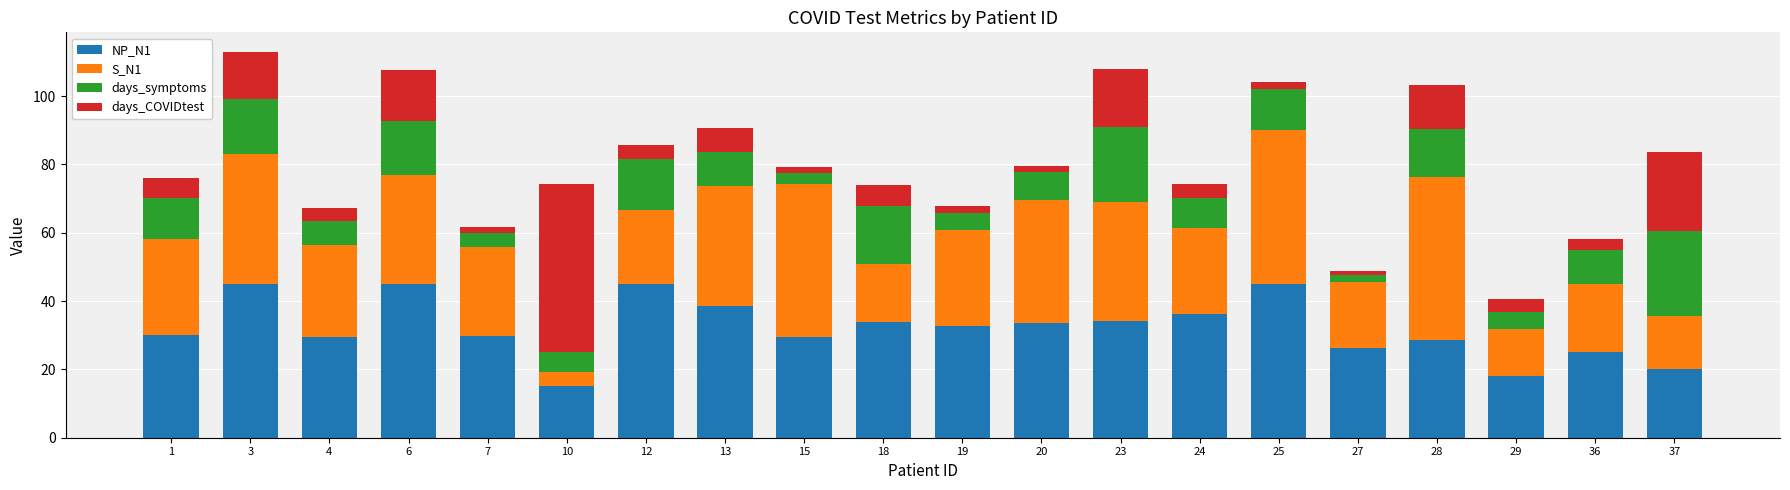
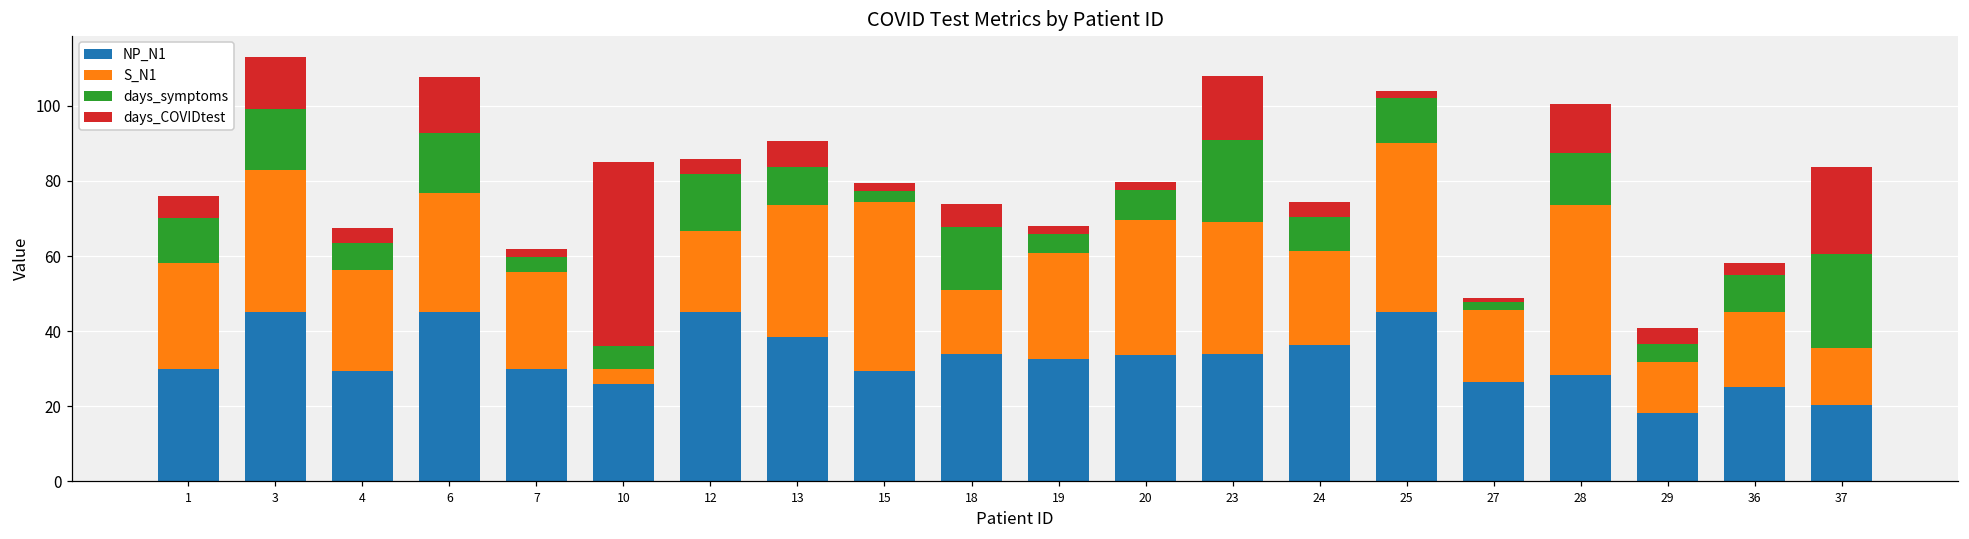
NP_N1, 10: 15 -> 26
S_N1, 28: 48 -> 45
